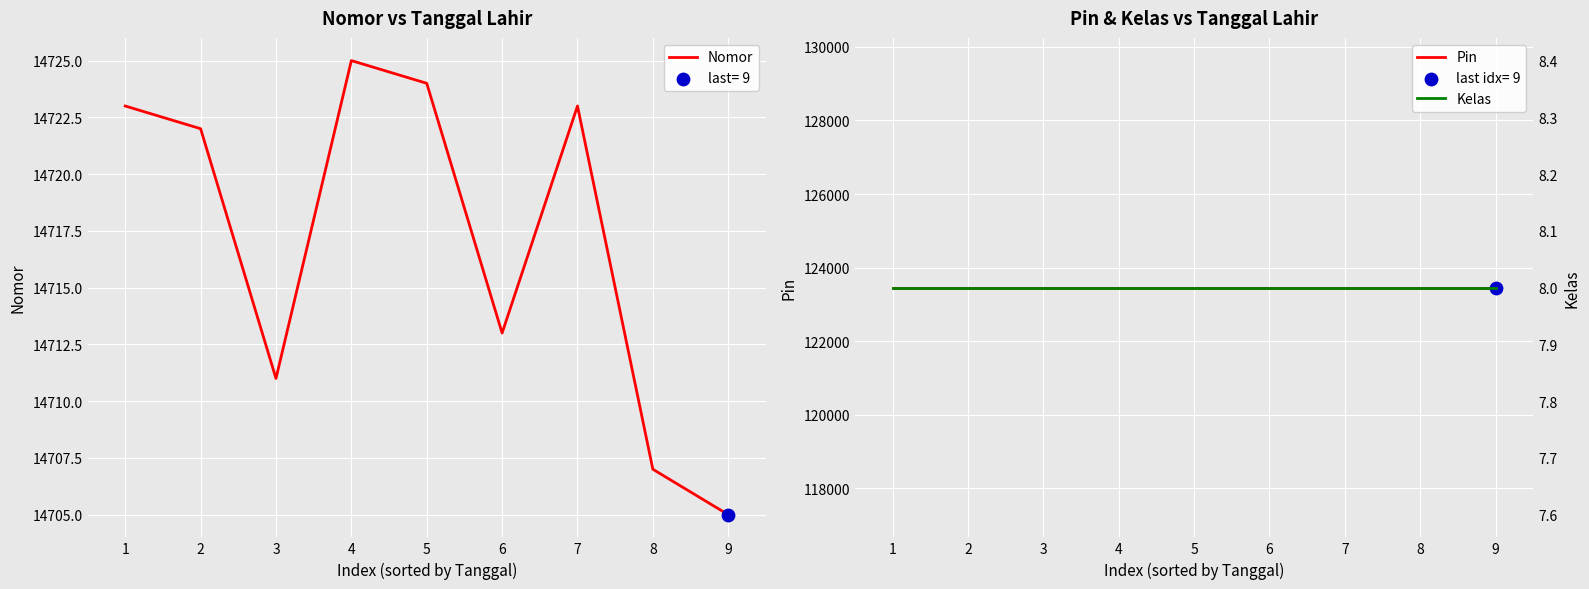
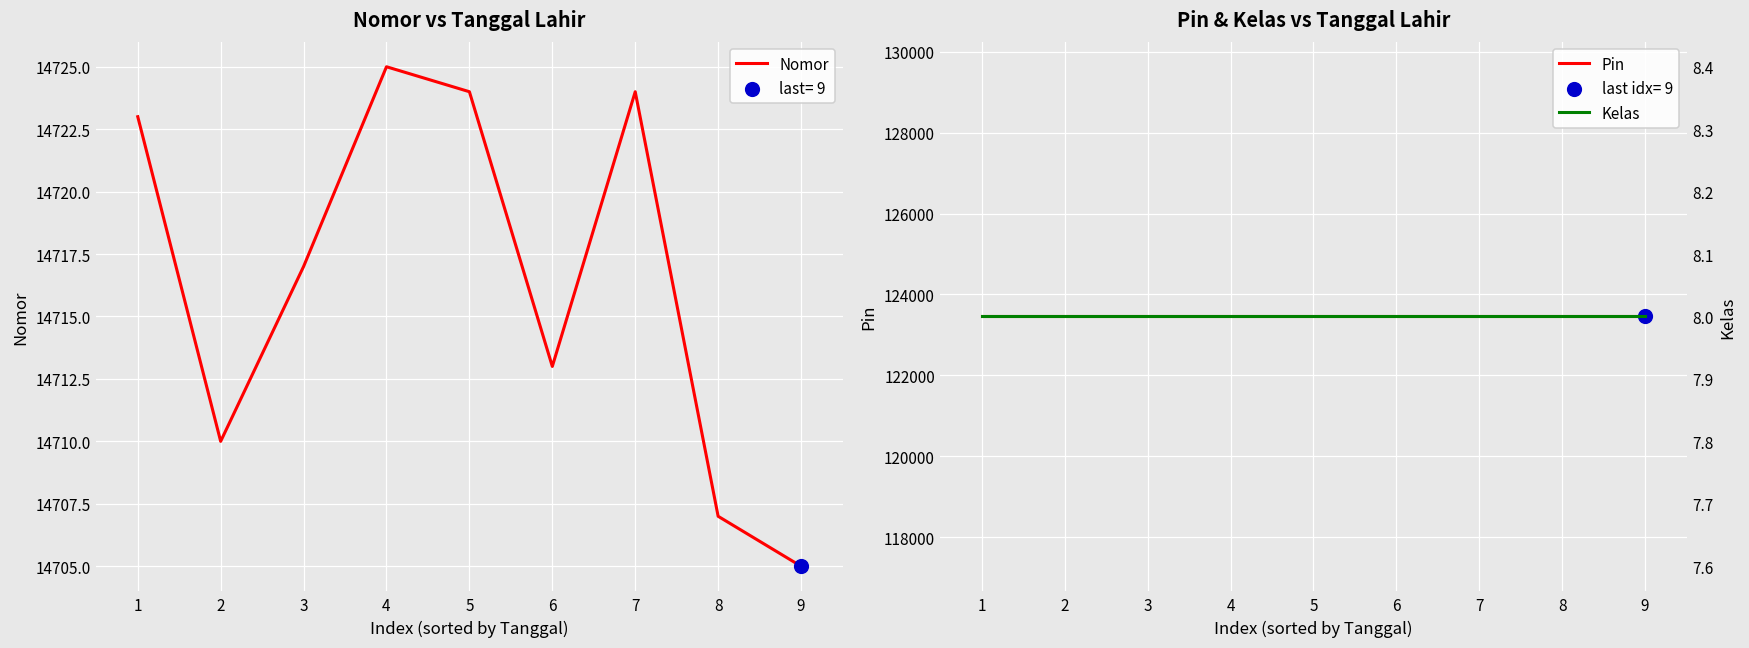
Nomor vs Tanggal Lahir, Nomor, 2: 14722 -> 14710
Nomor vs Tanggal Lahir, Nomor, 3: 14711 -> 14717
Nomor vs Tanggal Lahir, Nomor, 7: 14723 -> 14724
